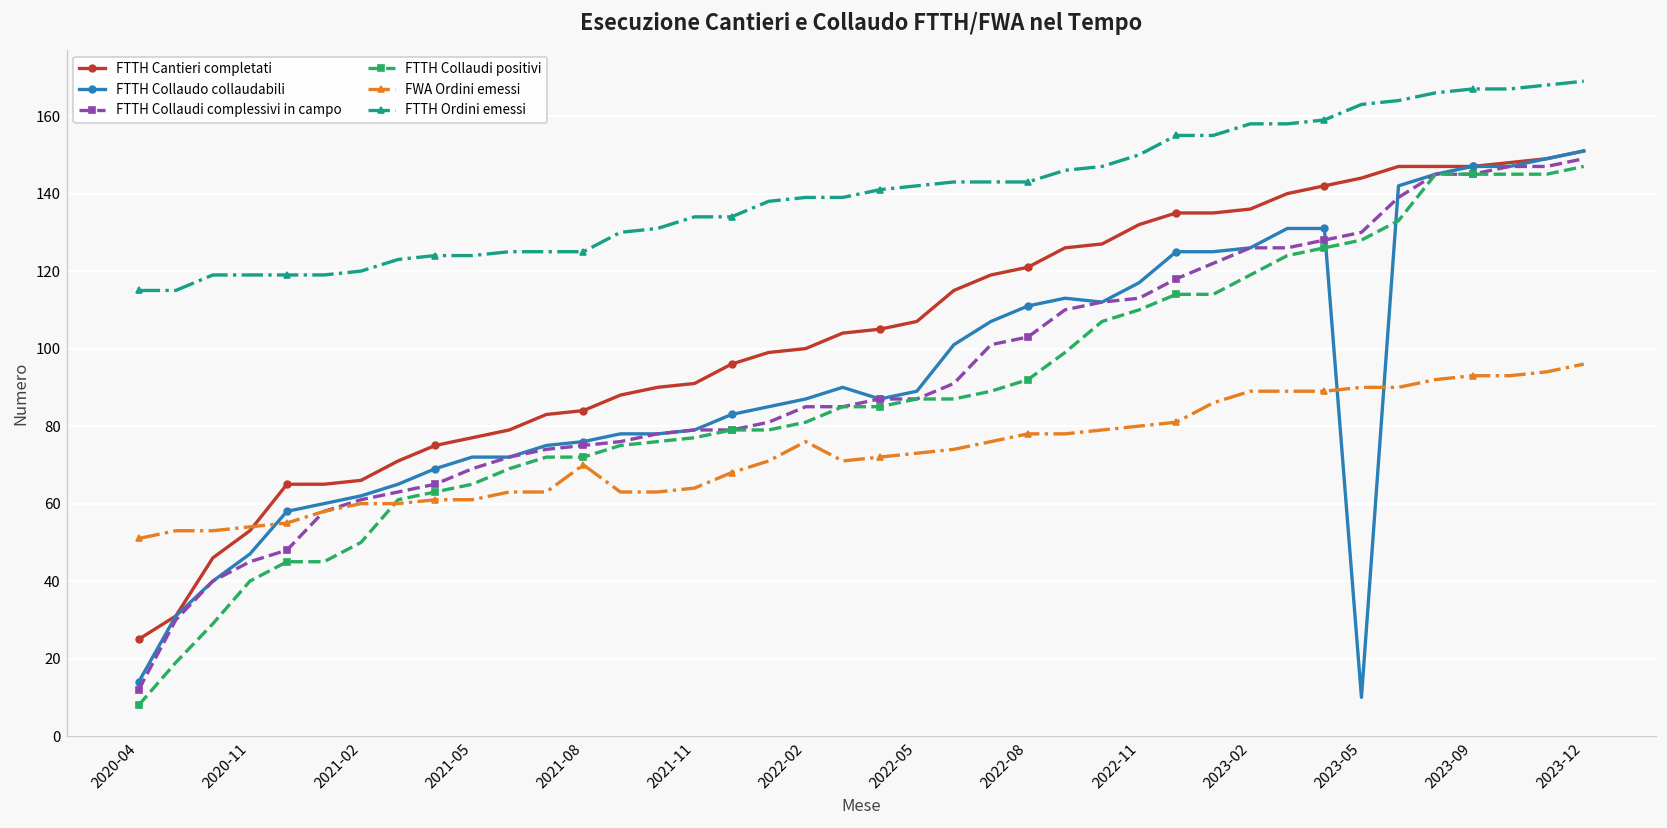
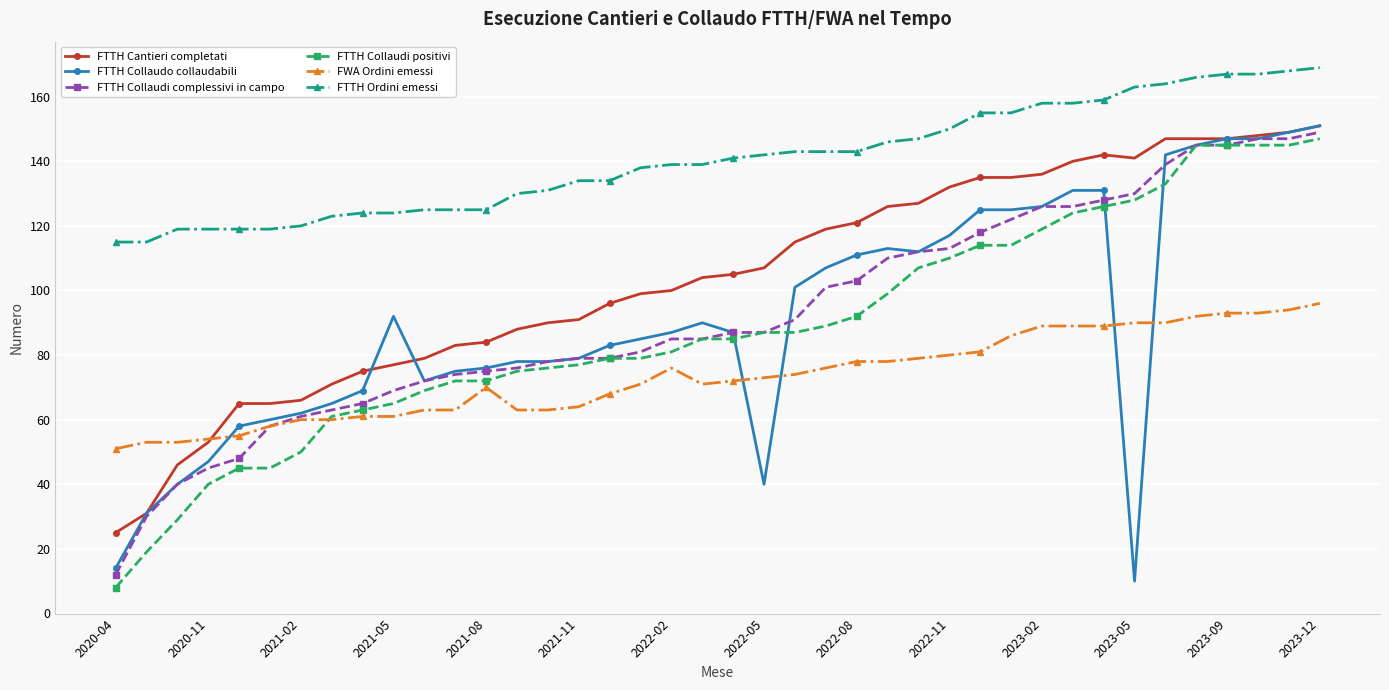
FTTH Collaudo collaudabili, 2021-05: 72 -> 92
FTTH Collaudo collaudabili, 2022-05: 89 -> 40
FTTH Cantieri completati, 2023-05: 144 -> 141
